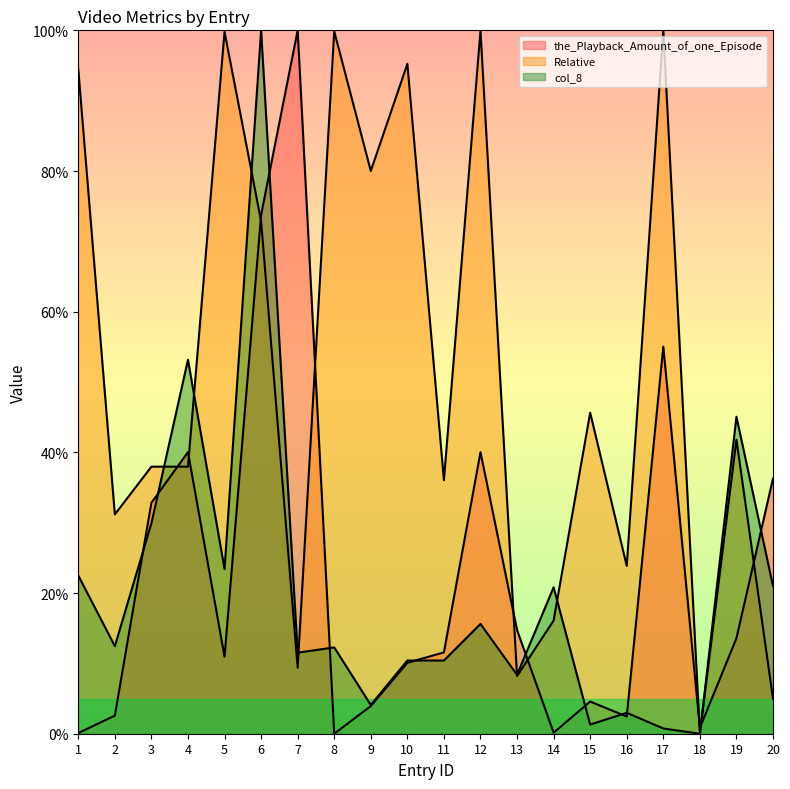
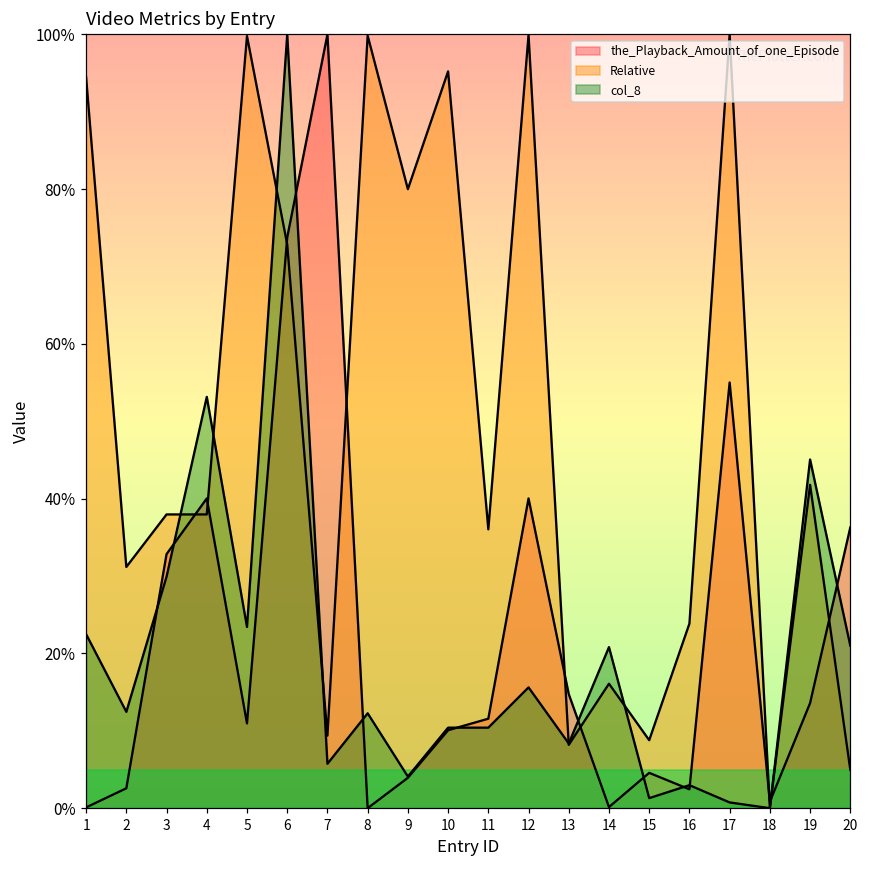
col_8, 7: 12% -> 6%
Relative, 15: 46% -> 9%
